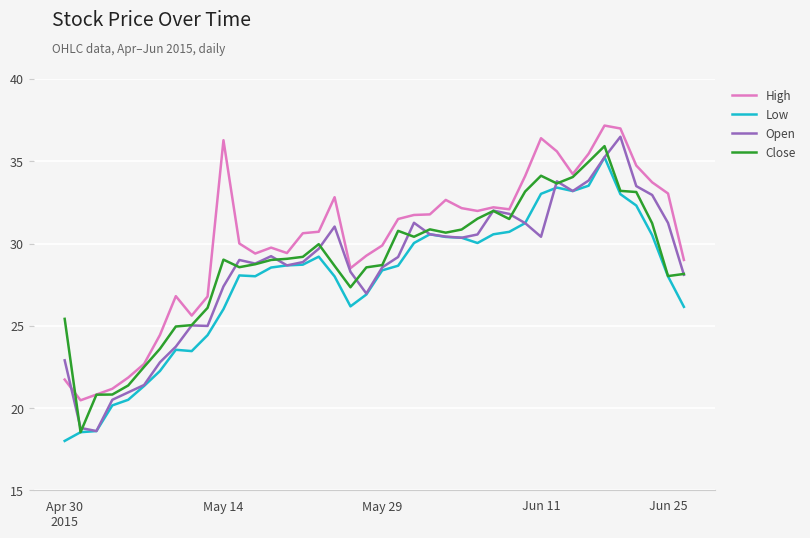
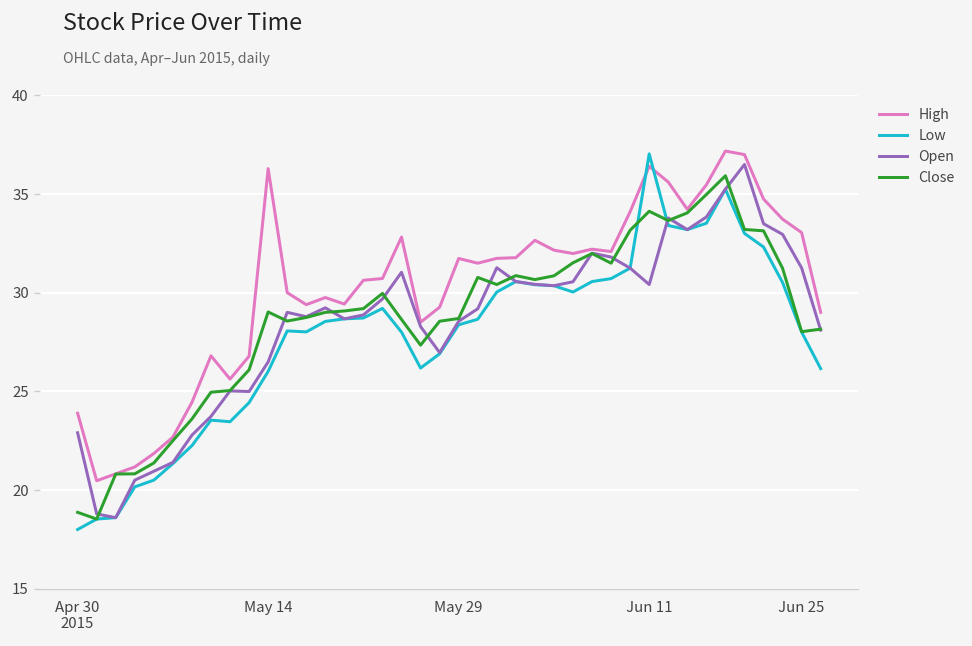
High, Apr 30 2015: 21.7 -> 23.9
Close, Apr 30 2015: 25.4 -> 18.9
Open, May 14: 27.4 -> 26.5
High, May 29: 29.9 -> 31.7
Low, Jun 11: 33.0 -> 37.0
